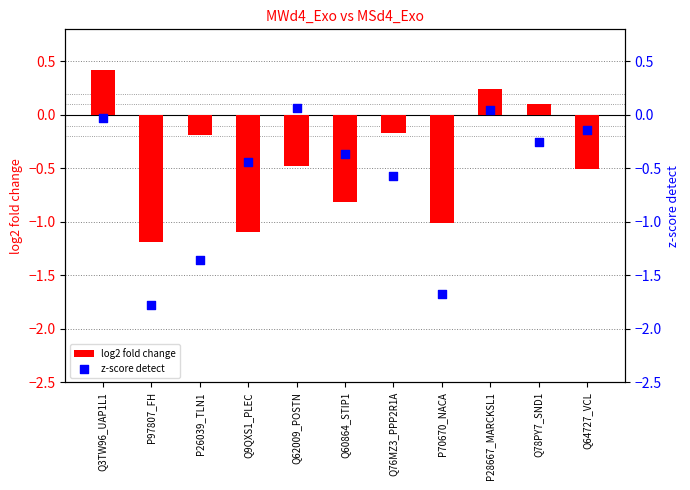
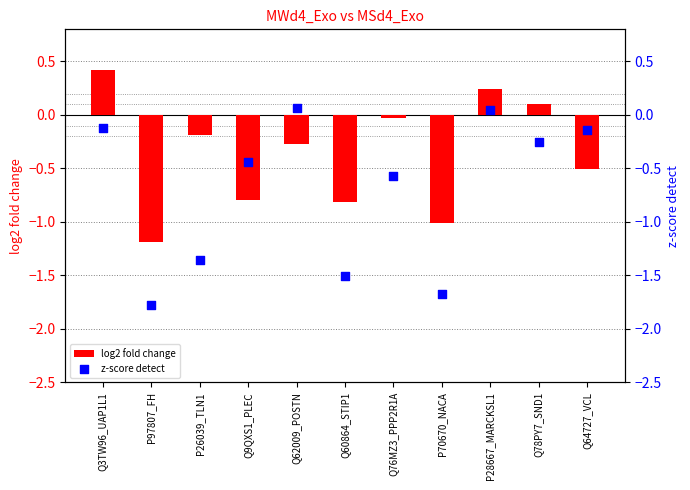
log2 fold change, Q9QXS1_PLEC: -1.10 -> -0.80
log2 fold change, Q62009_POSTN: -0.48 -> -0.27
log2 fold change, Q76MZ3_PPP2R1A: -0.17 -> -0.03
z-score detect, Q3TW96_UAP1L1: -0.02 -> -0.12
z-score detect, Q60864_STIP1: -0.36 -> -1.51
